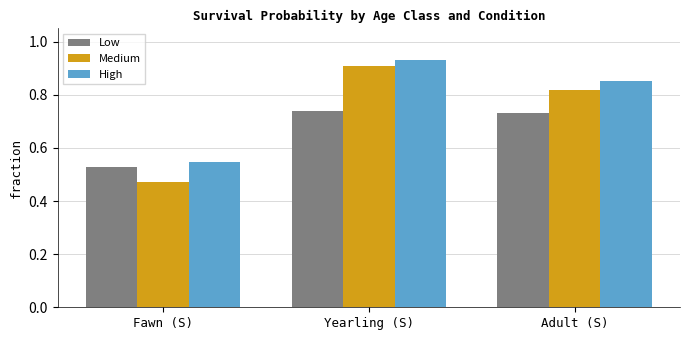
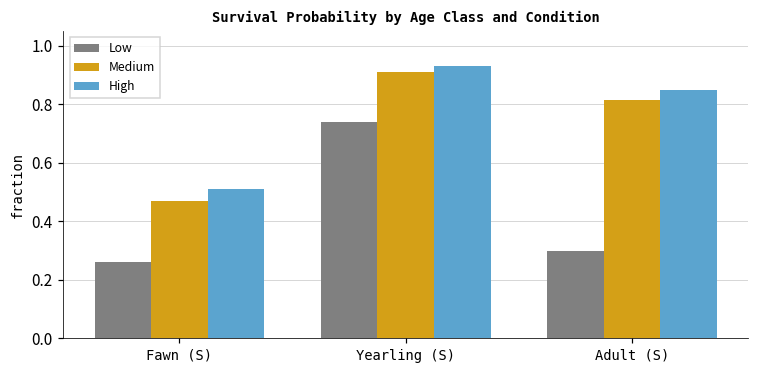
Low, Fawn (S): 0.53 -> 0.26
High, Fawn (S): 0.55 -> 0.51
Low, Adult (S): 0.73 -> 0.30
